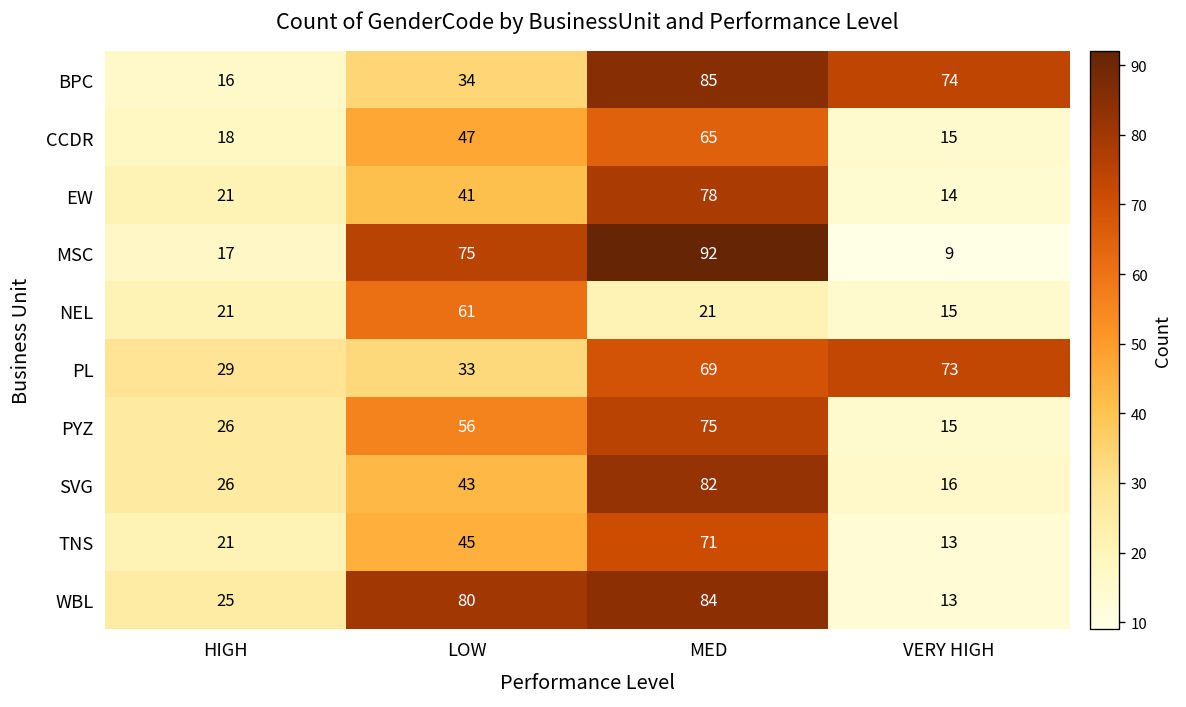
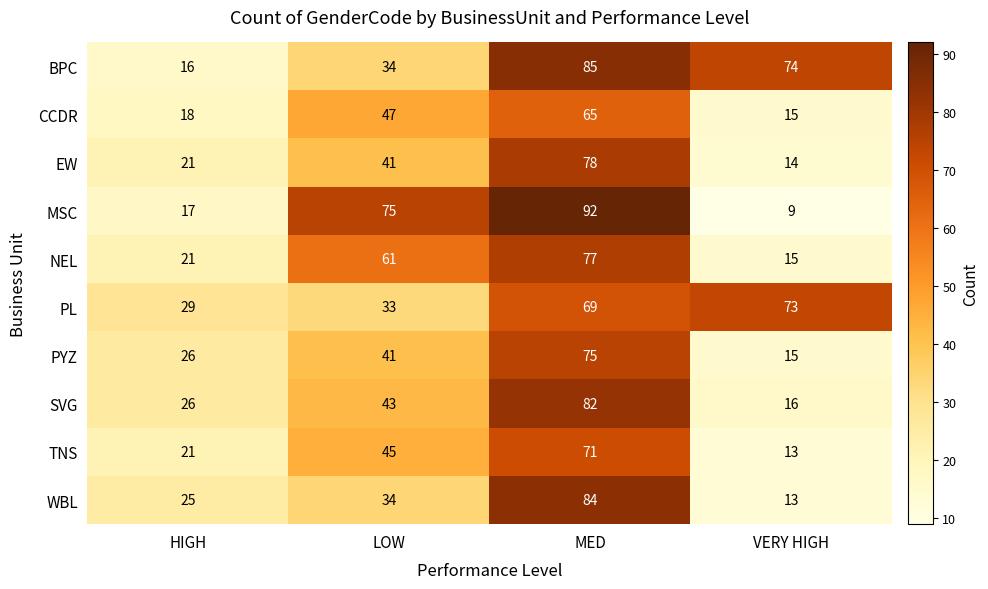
NEL, MED: 21 -> 77
PYZ, LOW: 56 -> 41
WBL, LOW: 80 -> 34
